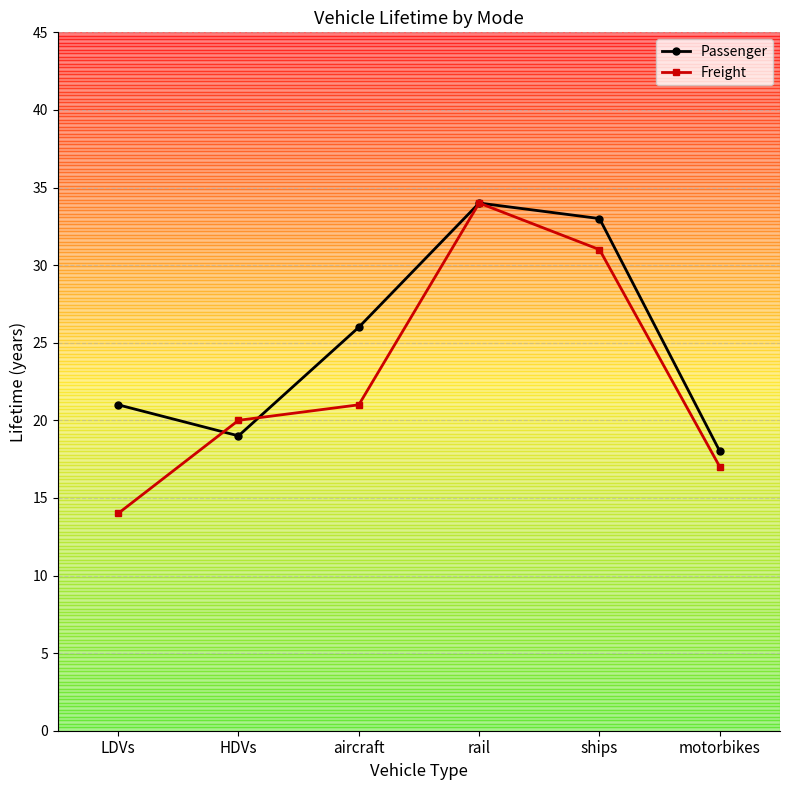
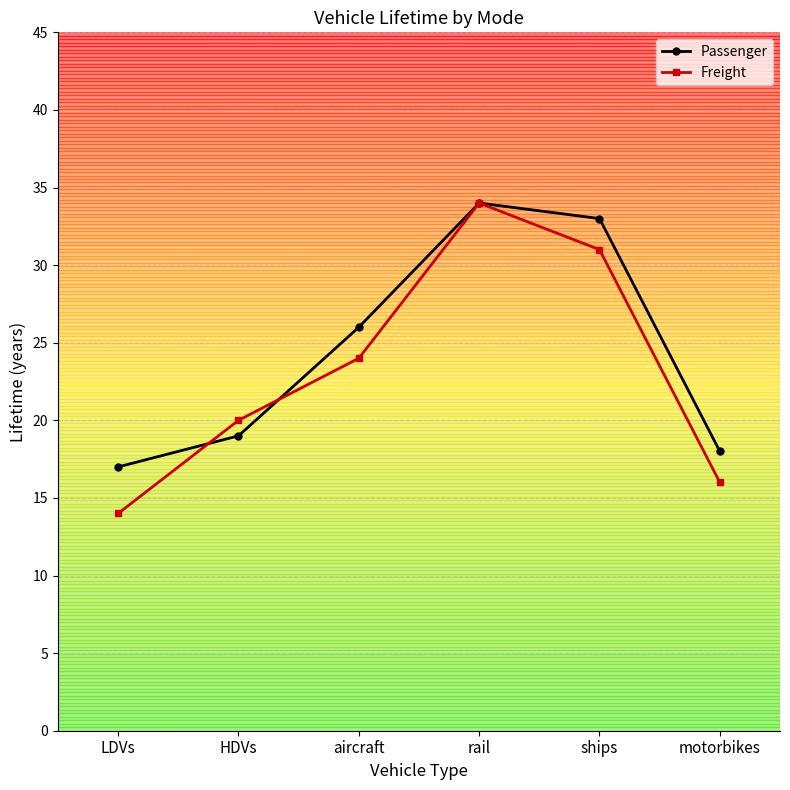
Passenger, LDVs: 21 -> 17
Freight, aircraft: 21 -> 24
Freight, motorbikes: 17 -> 16
